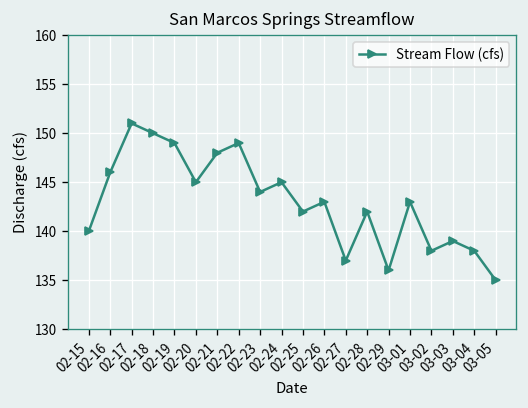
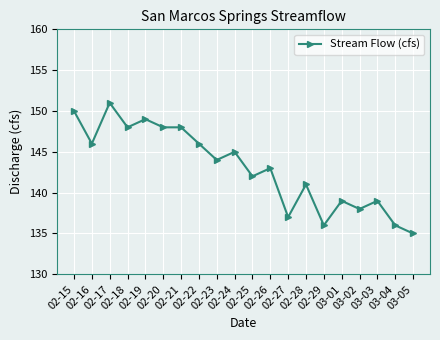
02-15: 140 -> 150
02-18: 150 -> 148
02-20: 145 -> 148
02-22: 149 -> 146
02-28: 142 -> 141
03-01: 143 -> 139
03-04: 138 -> 136
